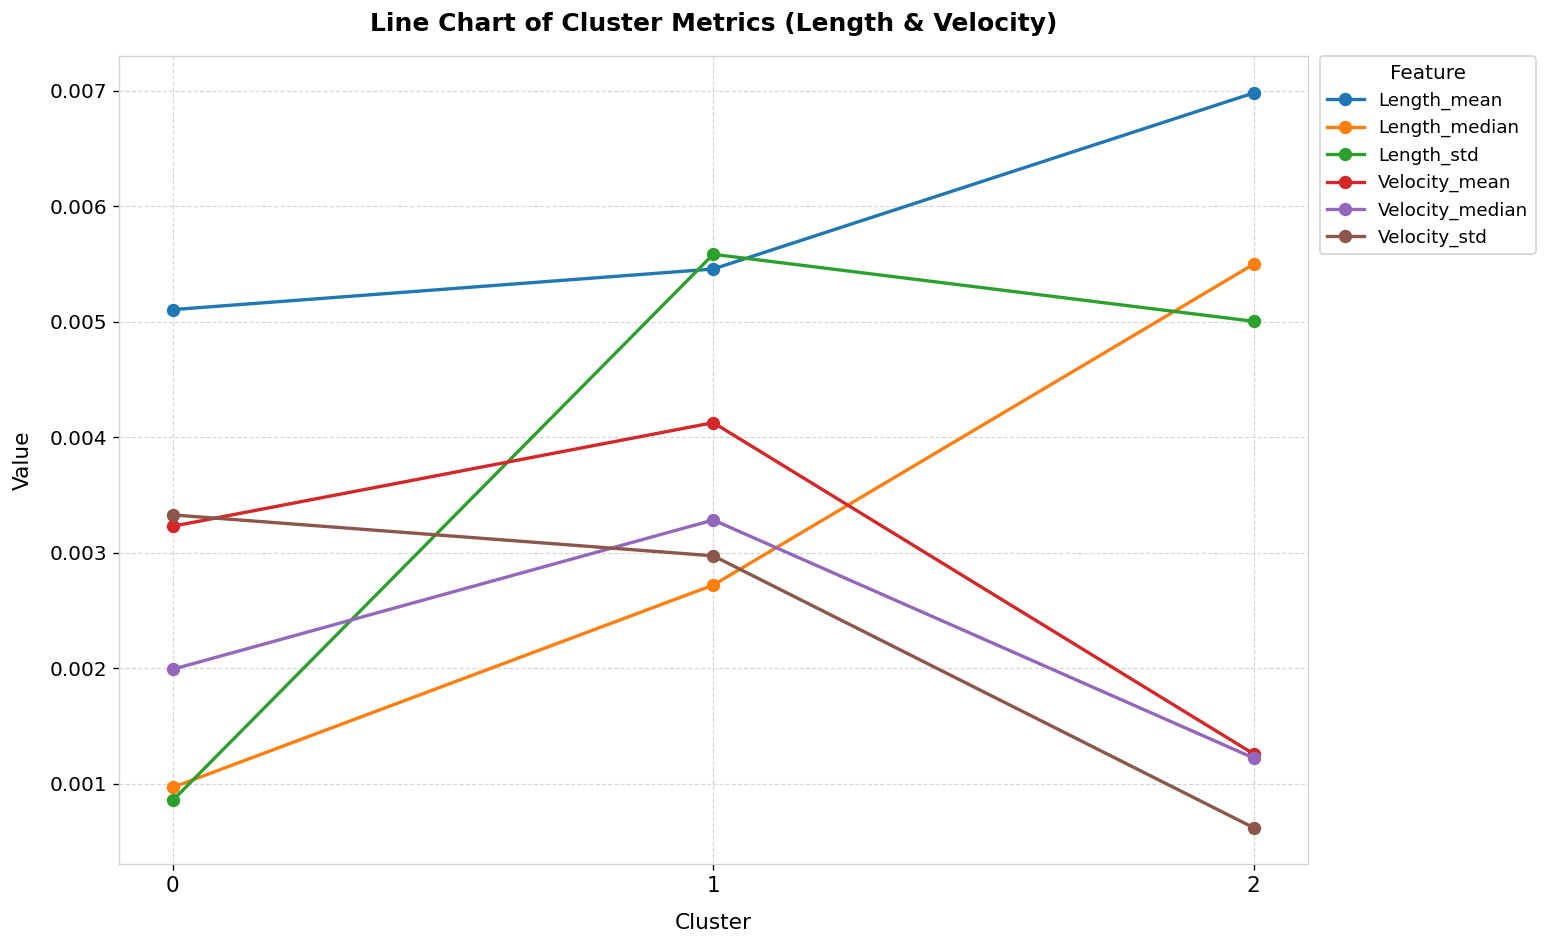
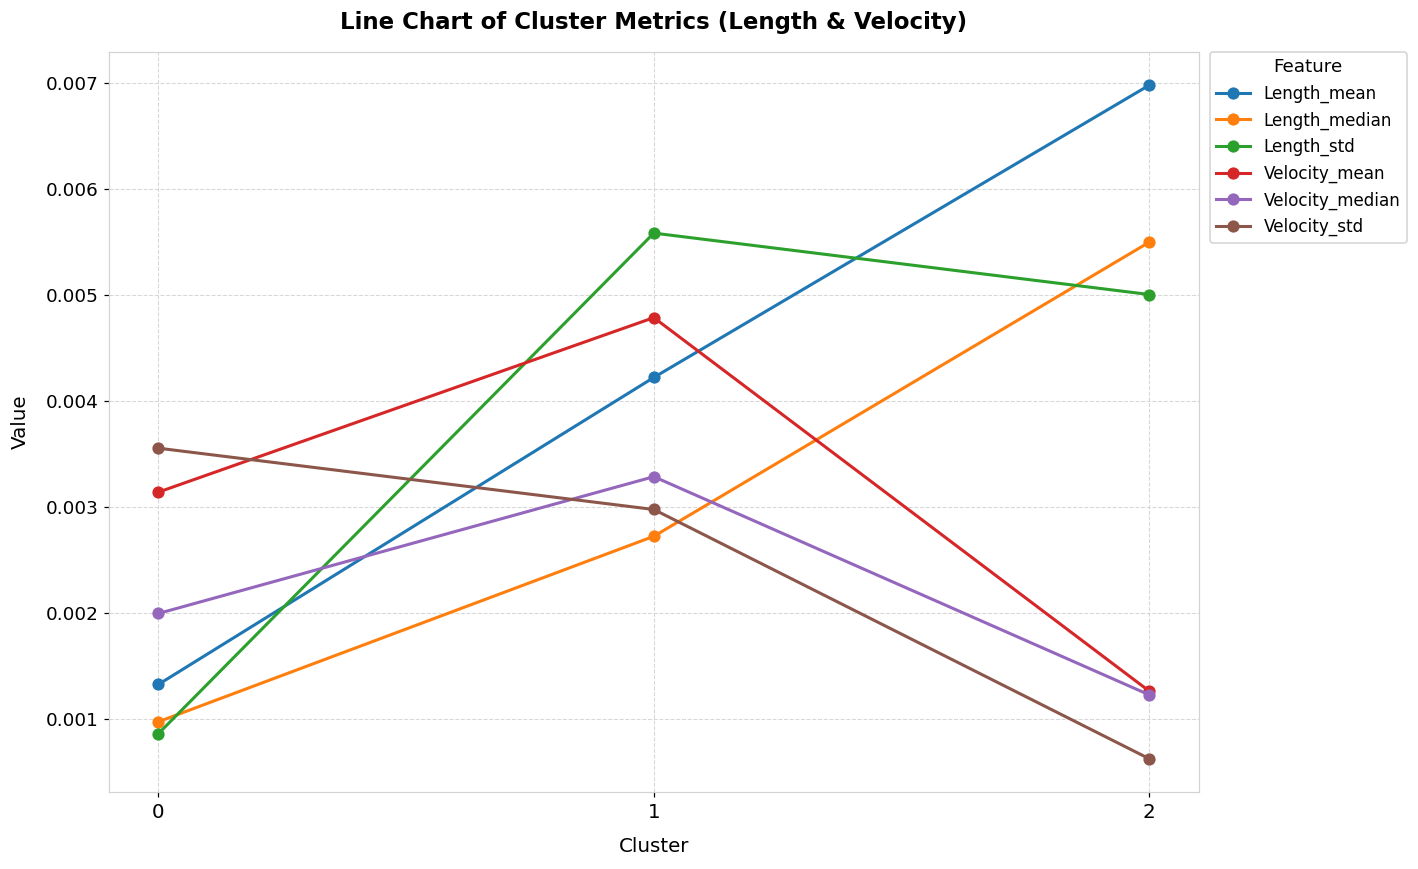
Length_mean, 0: 0.0051 -> 0.0013
Velocity_mean, 0: 0.0032 -> 0.0031
Velocity_std, 0: 0.0033 -> 0.0036
Length_mean, 1: 0.0055 -> 0.0042
Velocity_mean, 1: 0.0041 -> 0.0048
